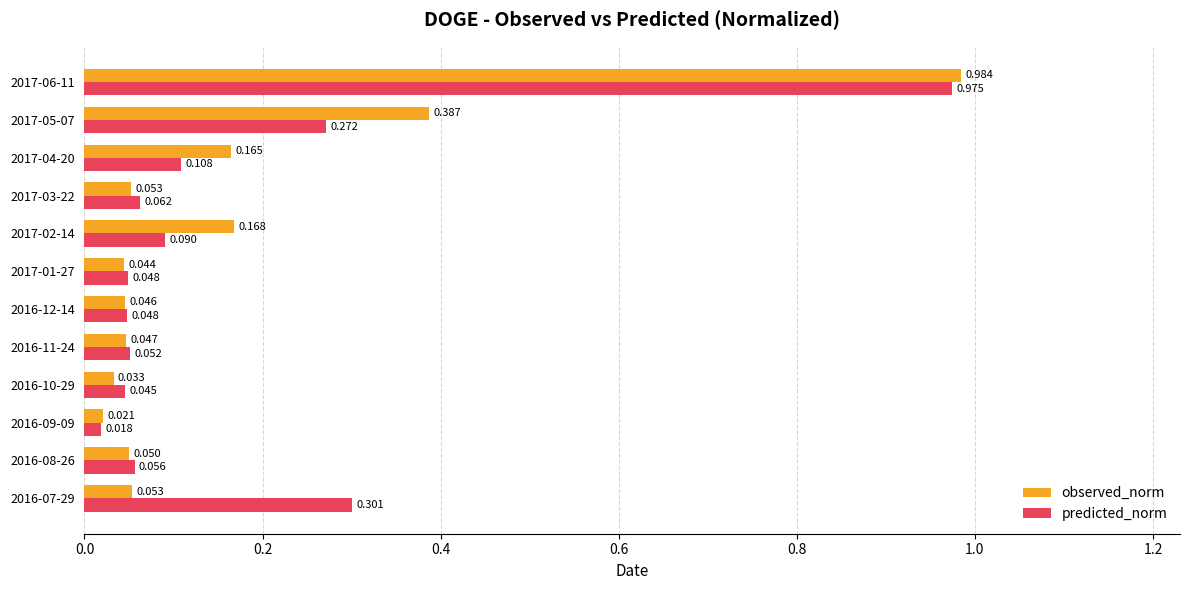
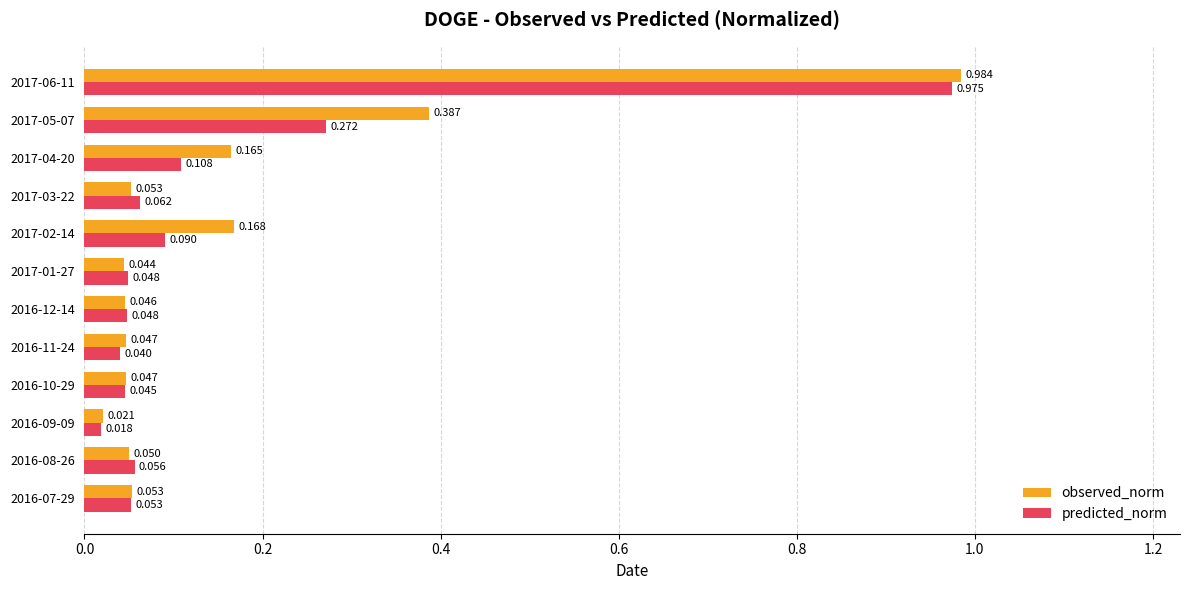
predicted_norm, 2016-11-24: 0.052 -> 0.040
observed_norm, 2016-10-29: 0.033 -> 0.047
predicted_norm, 2016-07-29: 0.301 -> 0.053
